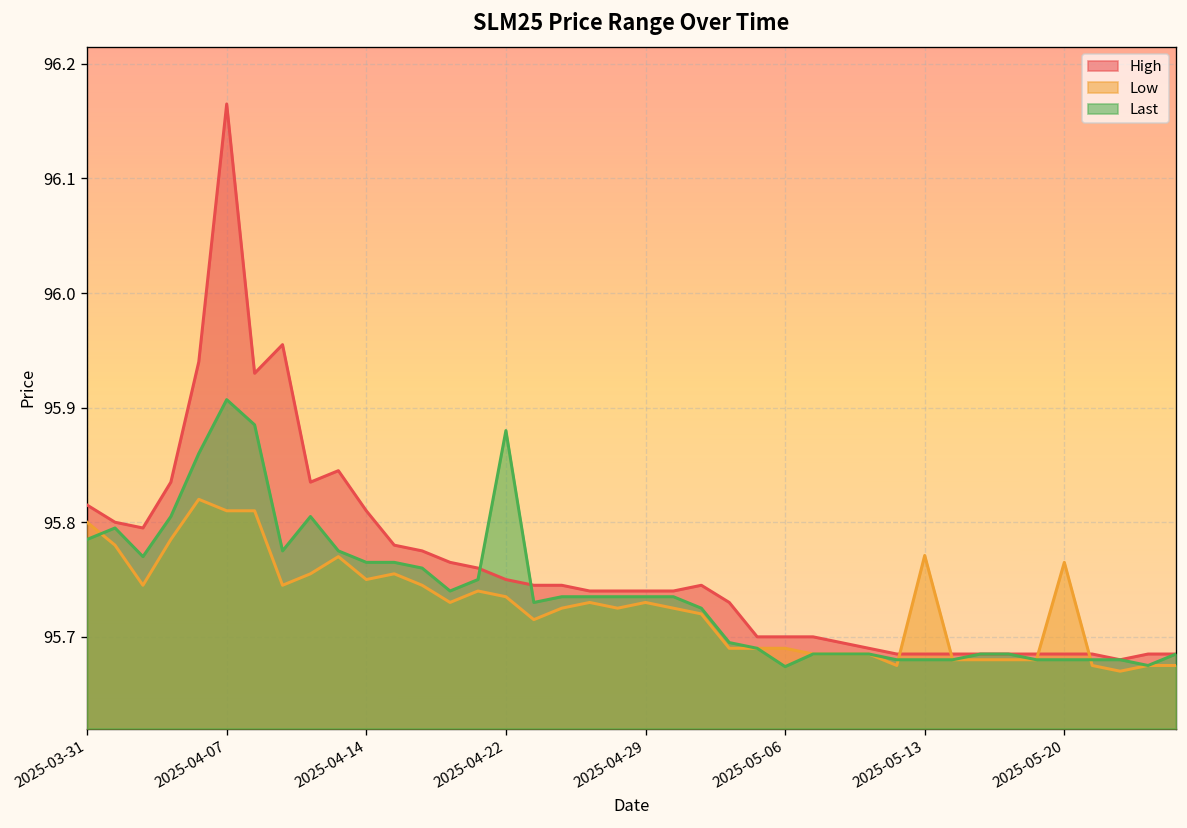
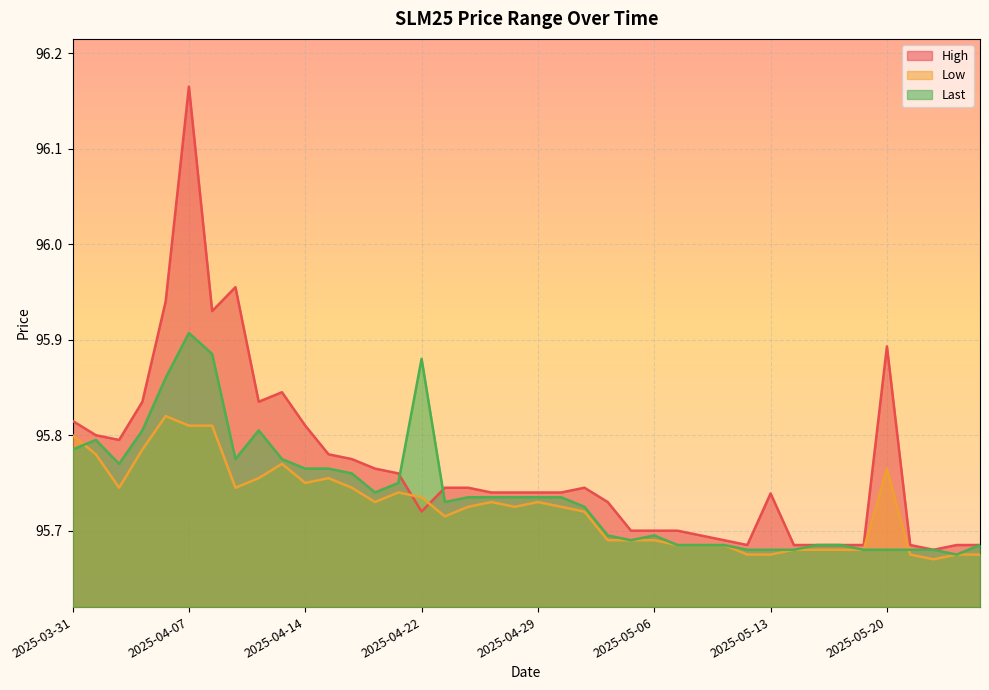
High, 2025-04-22: 95.75 -> 95.72
Last, 2025-05-06: 95.67 -> 95.70
High, 2025-05-13: 95.69 -> 95.74
Low, 2025-05-13: 95.77 -> 95.68
High, 2025-05-20: 95.69 -> 95.89
